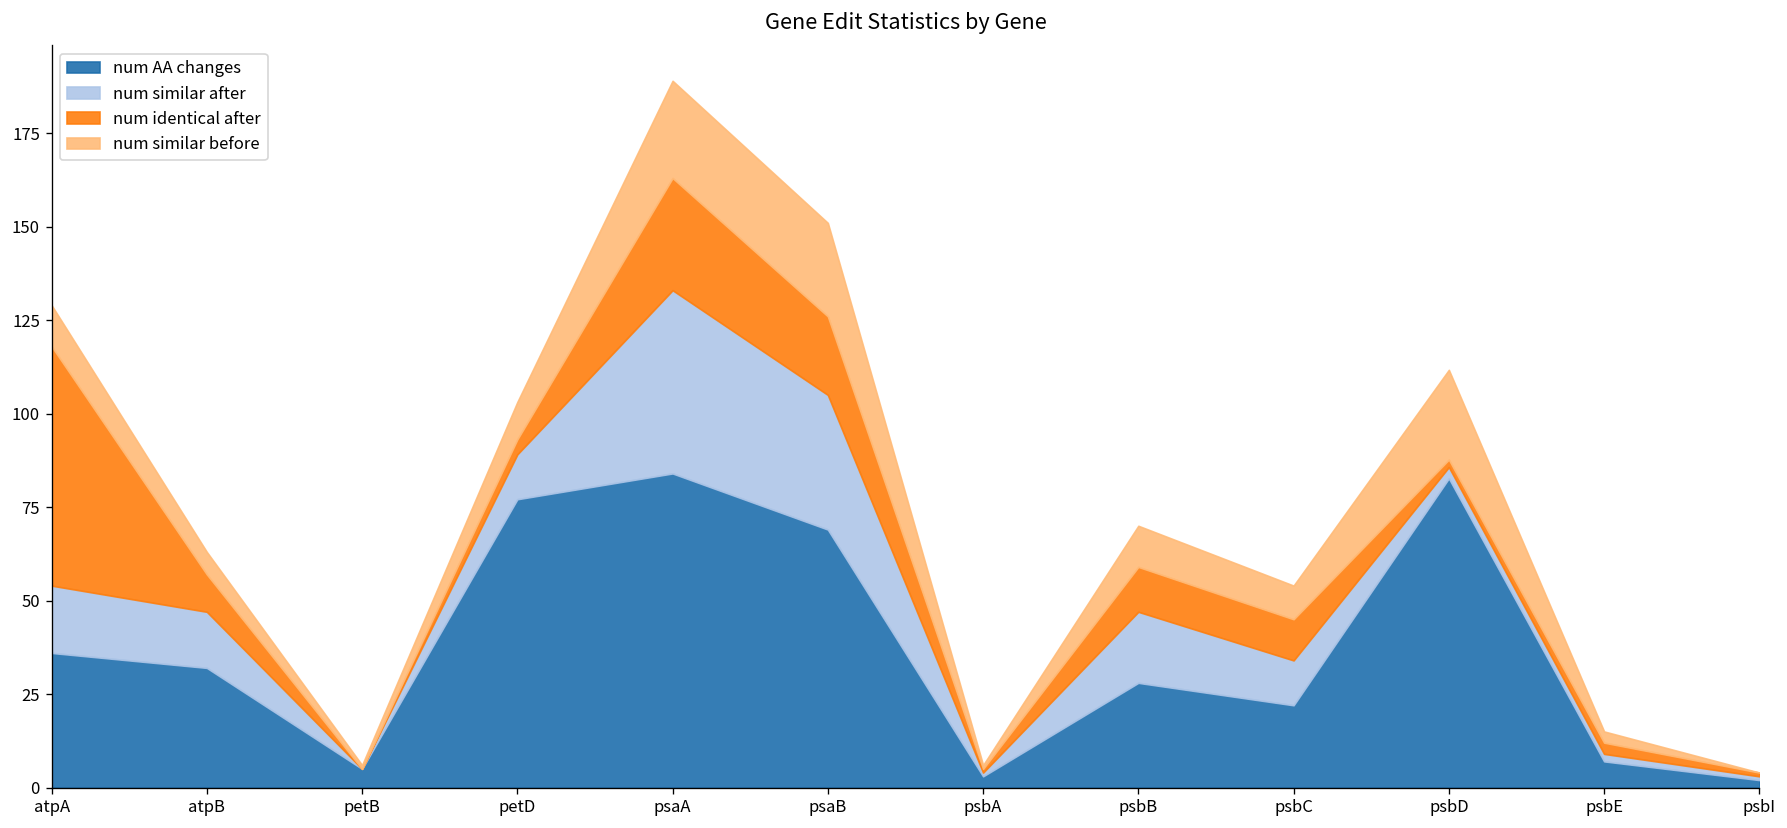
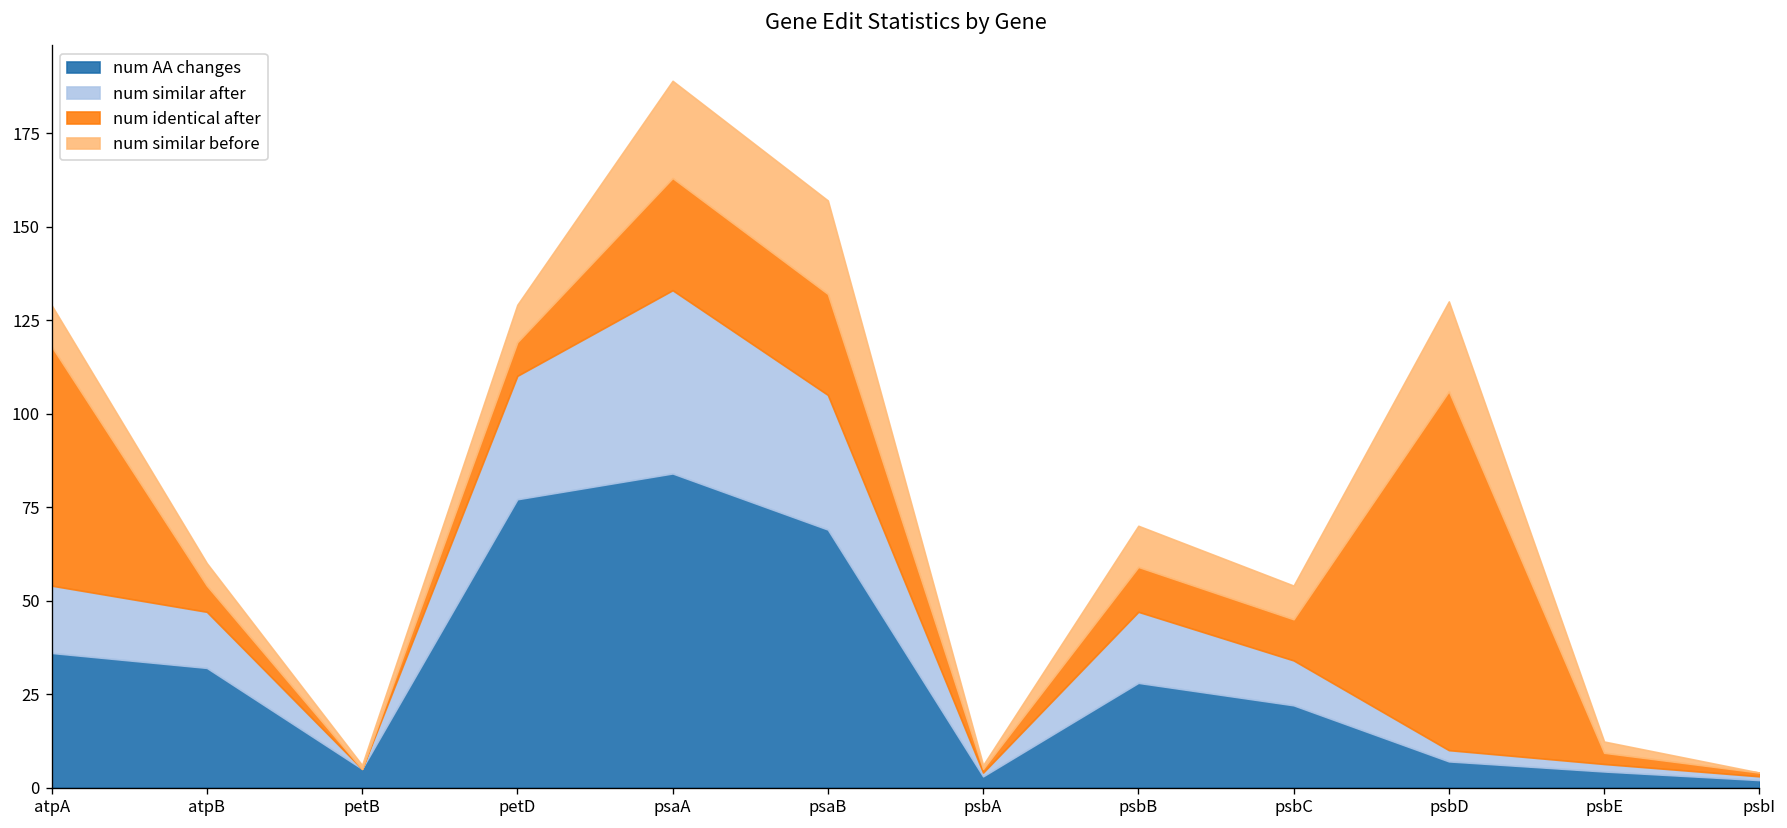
num identical after, atpB: 10 -> 7
num similar after, petD: 12 -> 33
num identical after, petD: 4 -> 9
num identical after, psaB: 21 -> 27
num AA changes, psbD: 83 -> 7
num identical after, psbD: 2 -> 96
num AA changes, psbE: 7 -> 4
